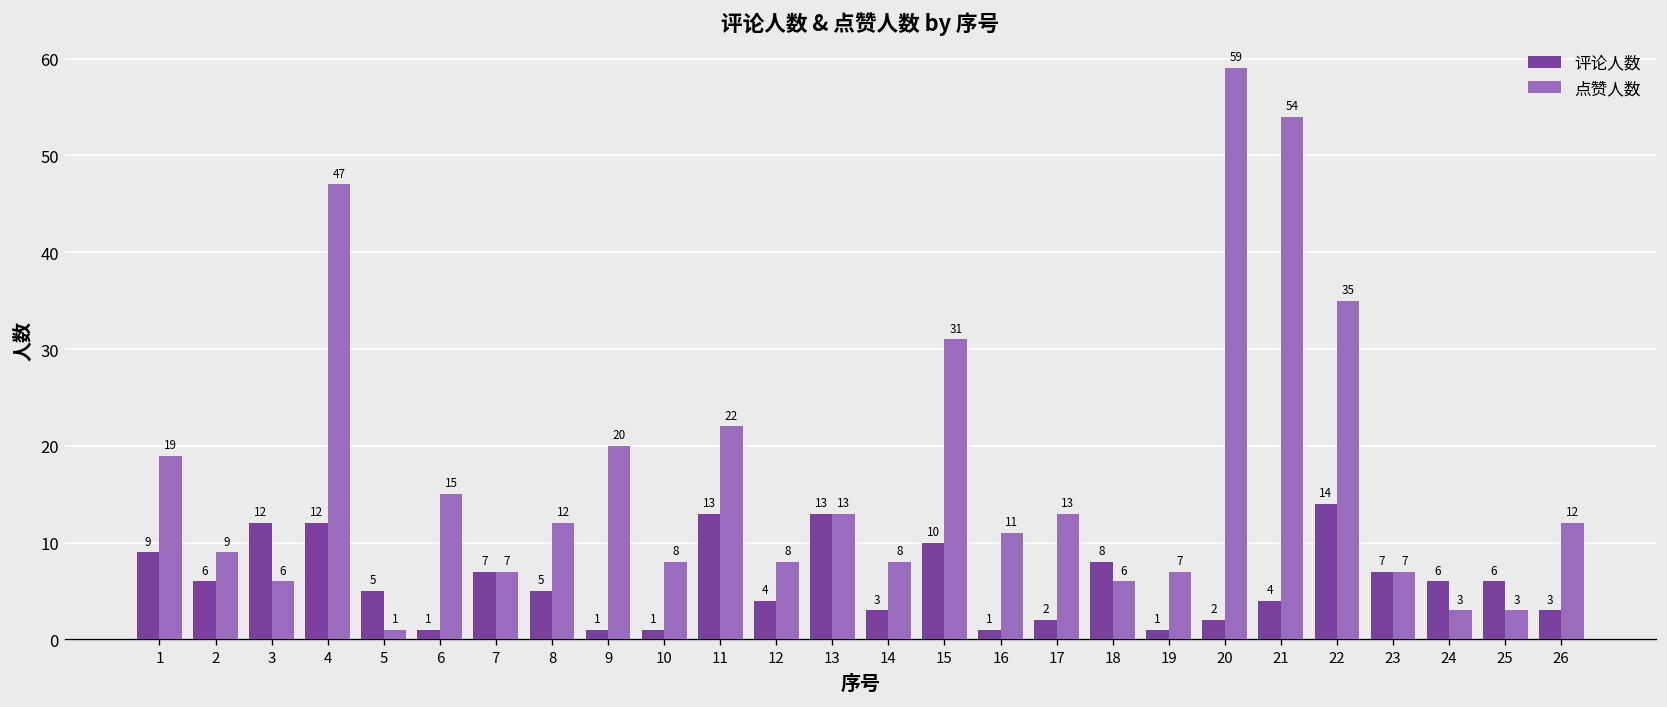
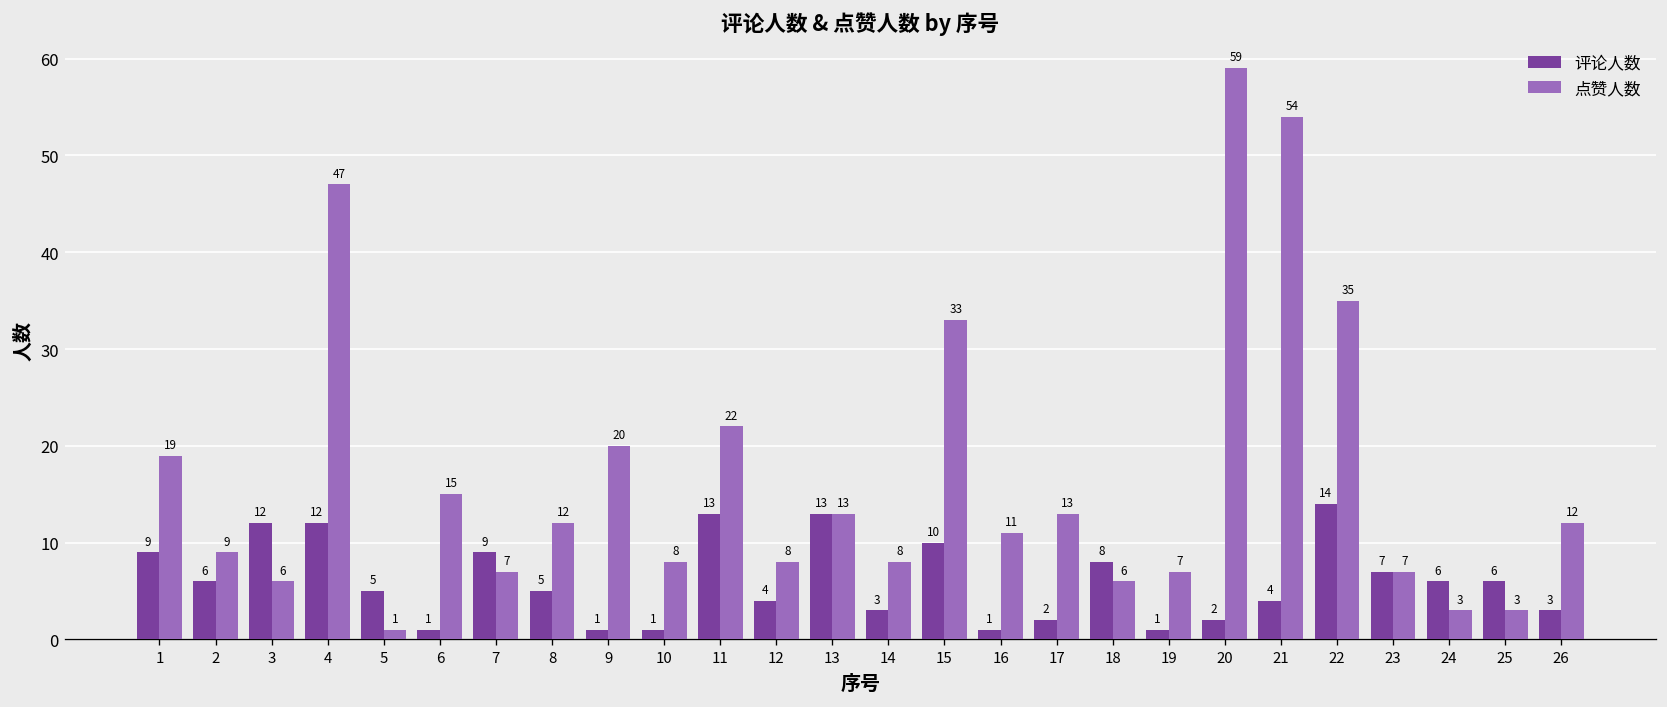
评论人数, 7: 7 -> 9
点赞人数, 15: 31 -> 33
